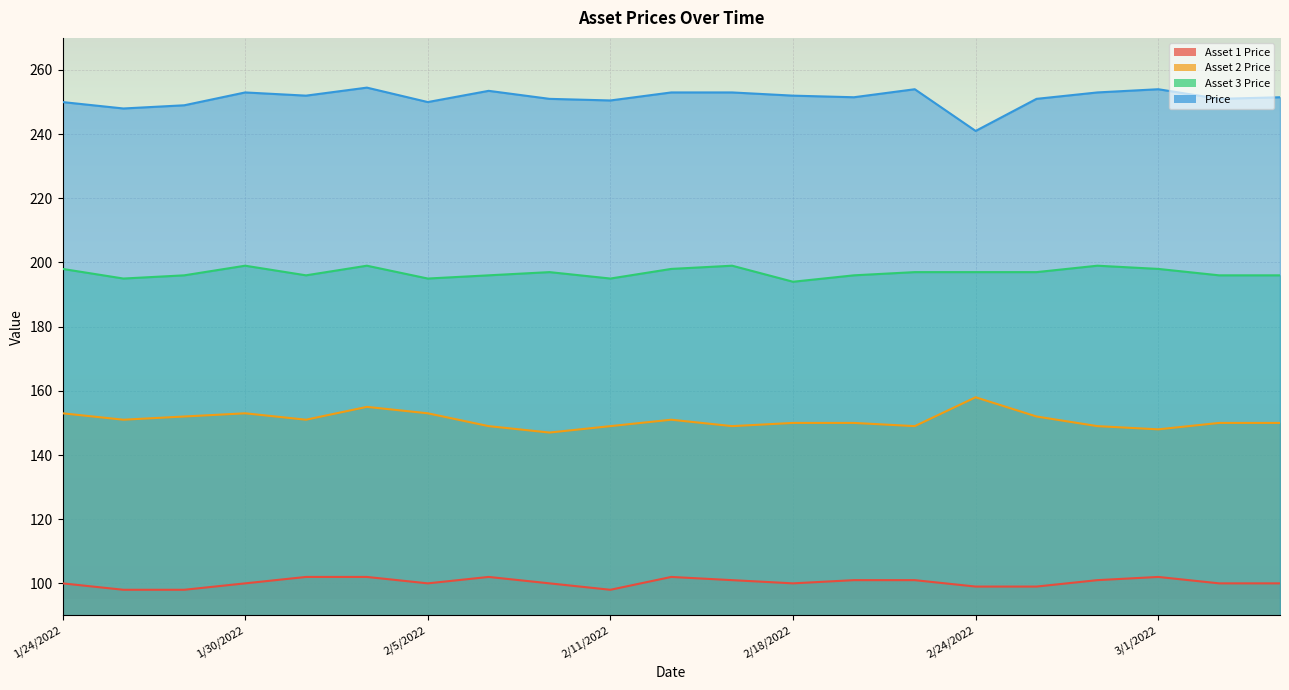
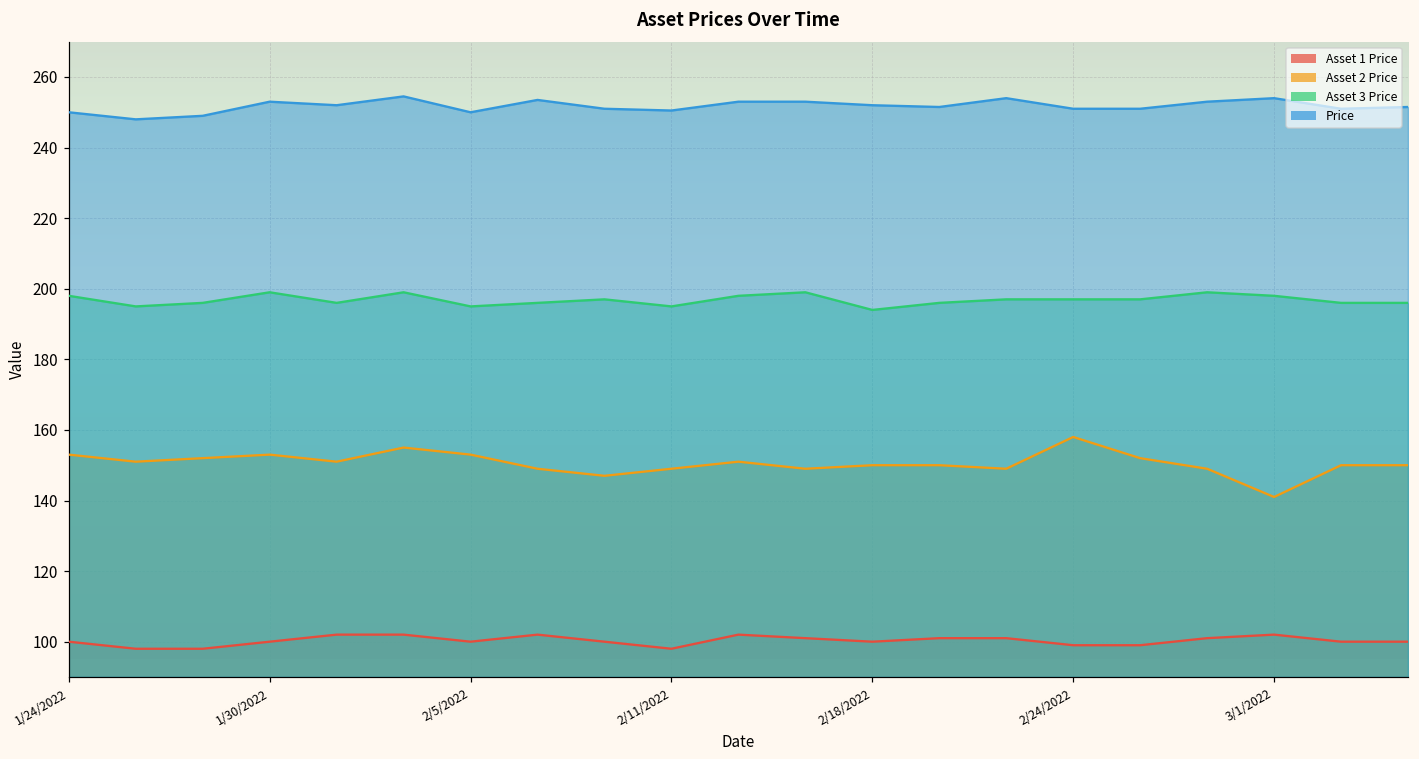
Price, 2/24/2022: 241 -> 251
Asset 2 Price, 3/1/2022: 148 -> 141
